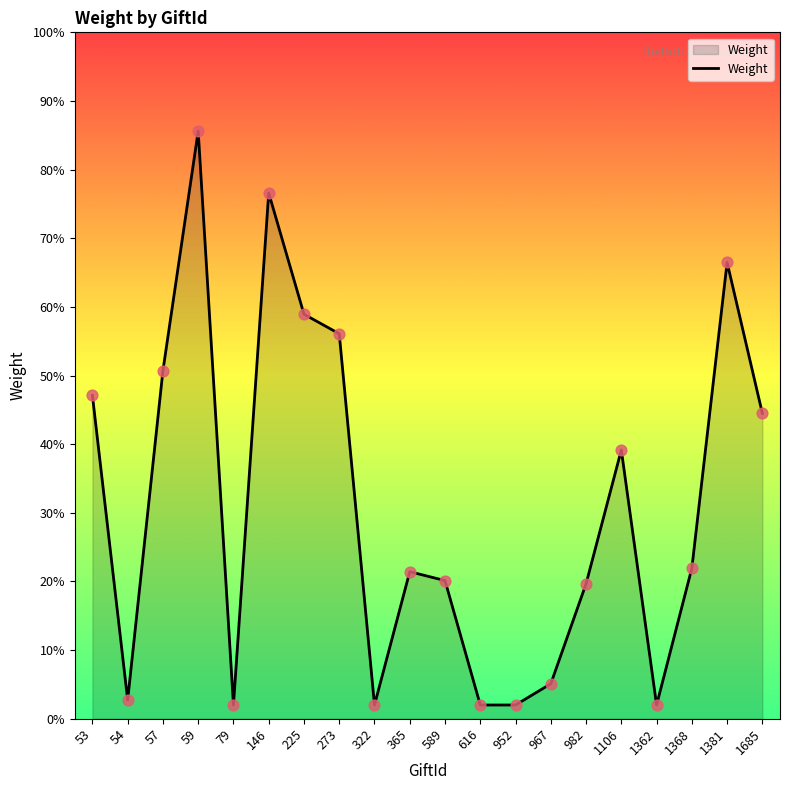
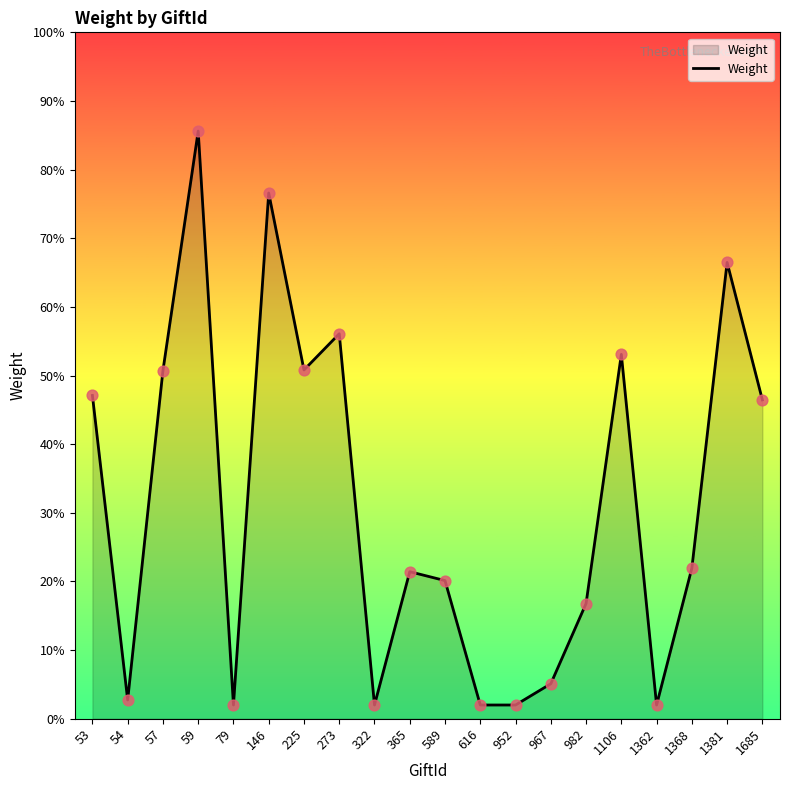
225: 59% -> 51%
982: 20% -> 17%
1106: 39% -> 53%
1685: 44% -> 46%
